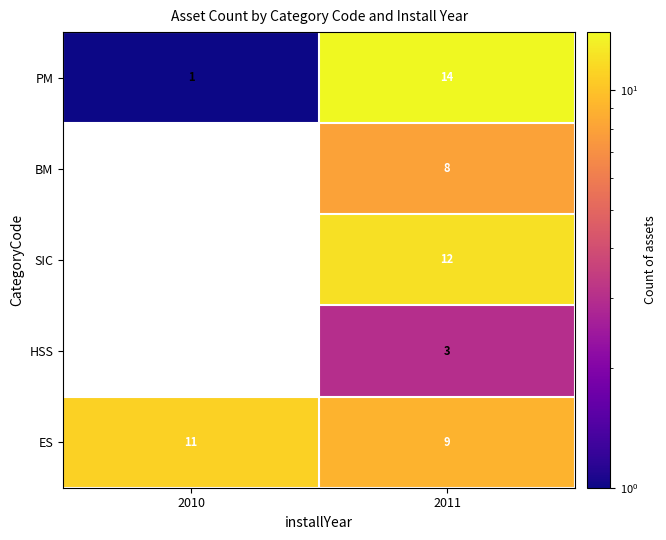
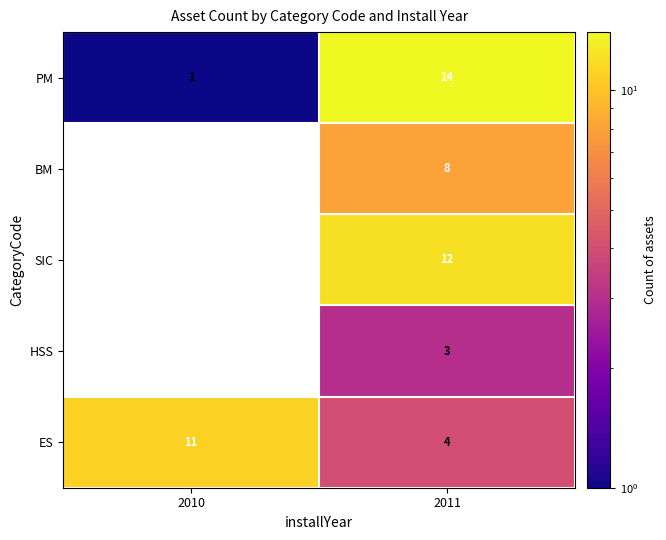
ES, 2011: 9 -> 4
